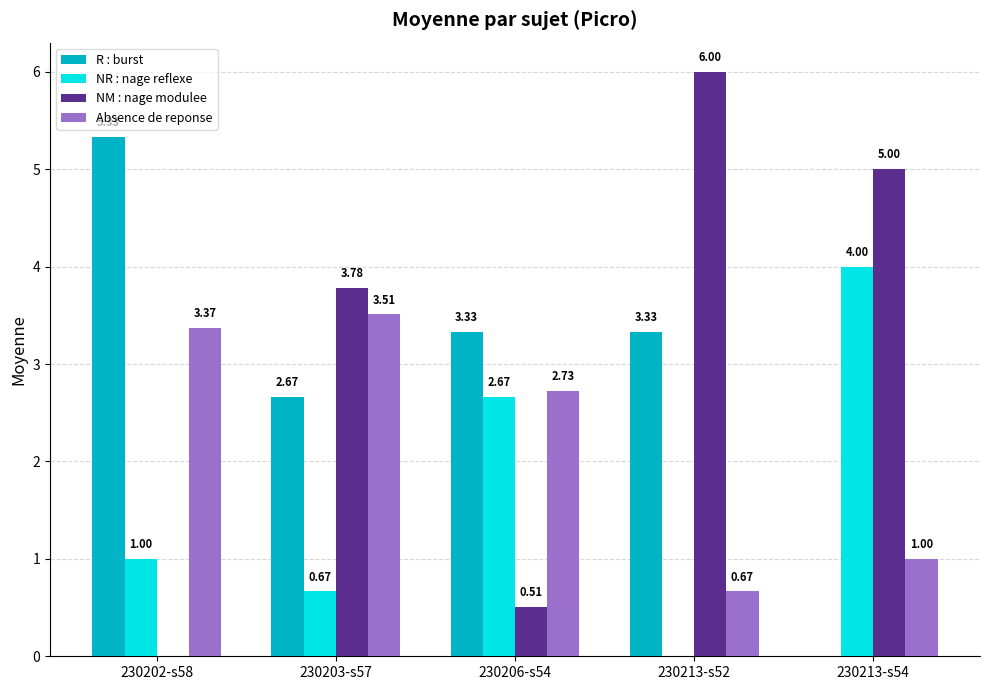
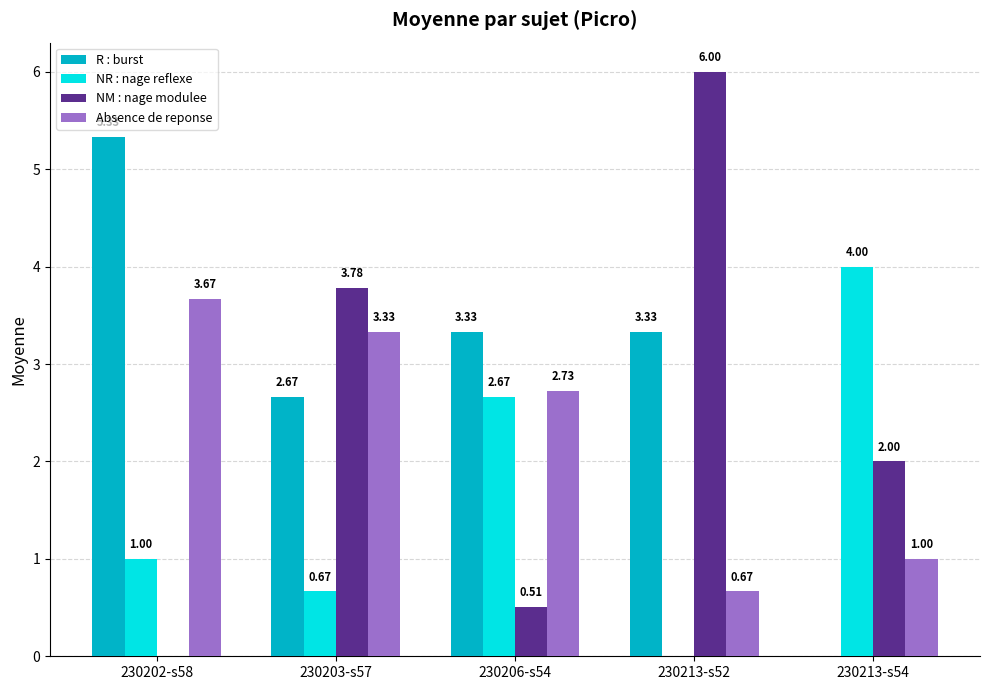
Absence de reponse, 230202-s58: 3.37 -> 3.67
Absence de reponse, 230203-s57: 3.51 -> 3.33
NM : nage modulee, 230213-s54: 5.00 -> 2.00
